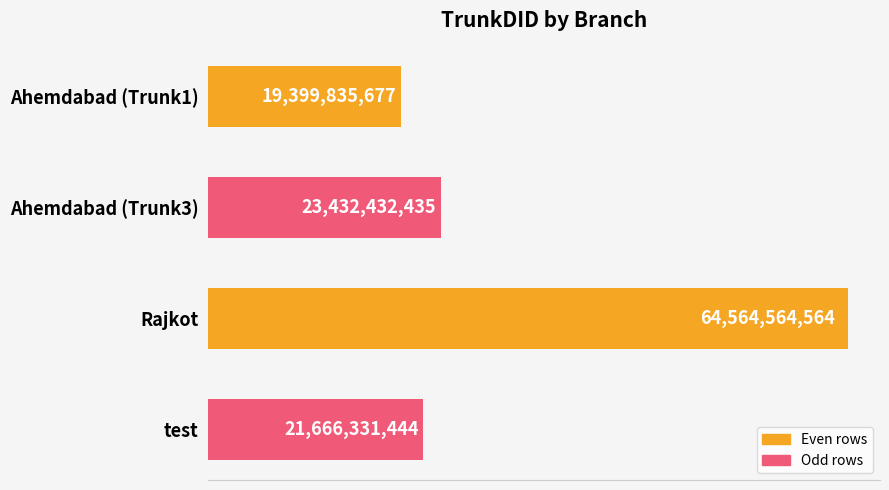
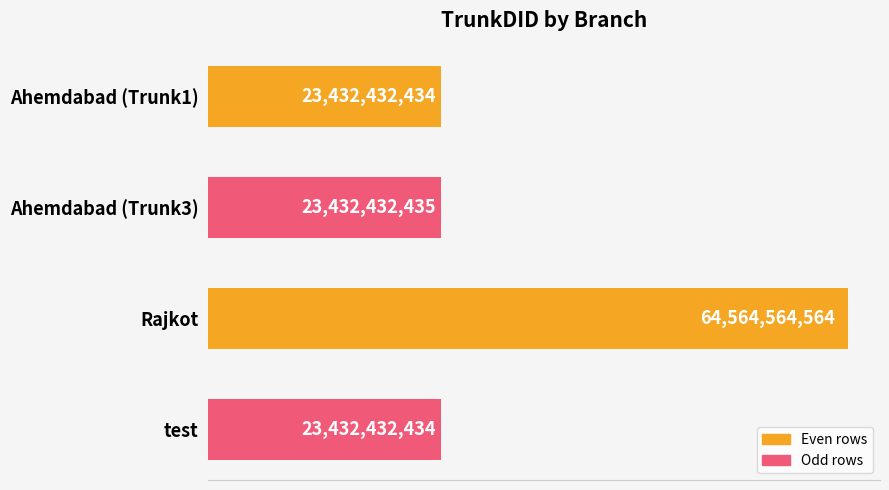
Ahemdabad (Trunk1): 19,399,835,677 -> 23,432,432,434
test: 21,666,331,444 -> 23,432,432,434
